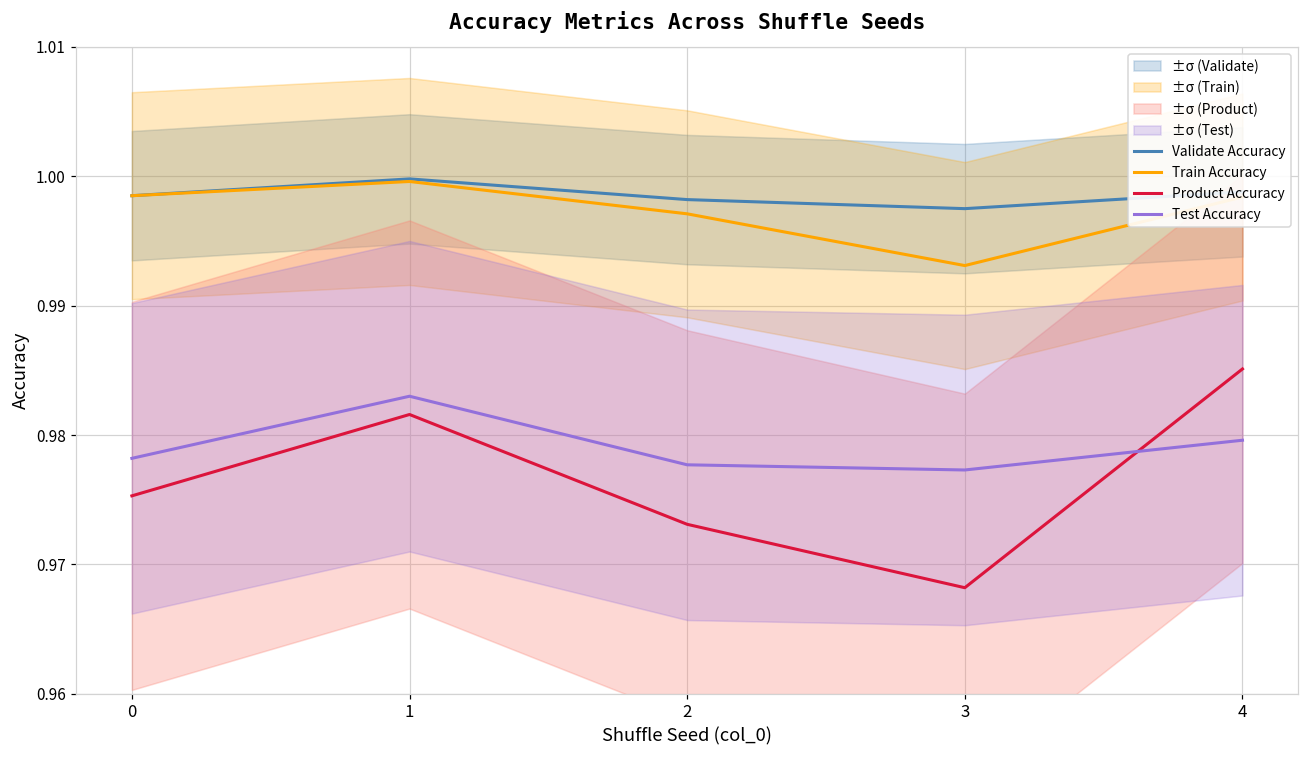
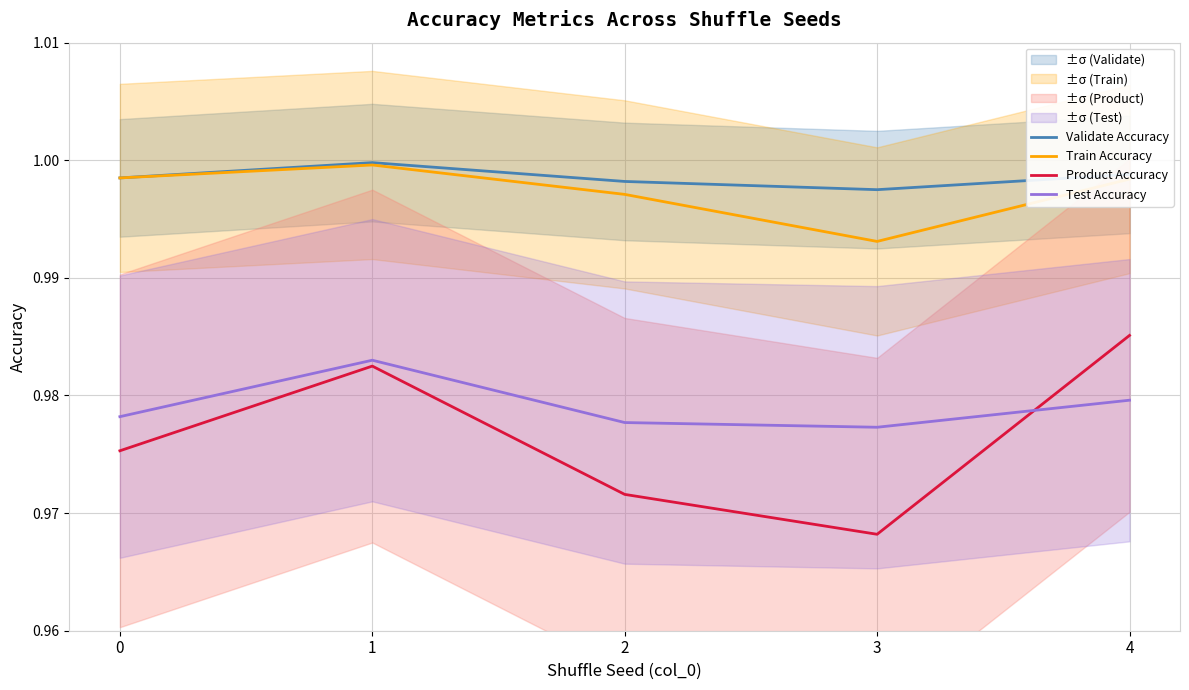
Product Accuracy, 1: 0.9816 -> 0.9825
Product Accuracy, 2: 0.9731 -> 0.9716
